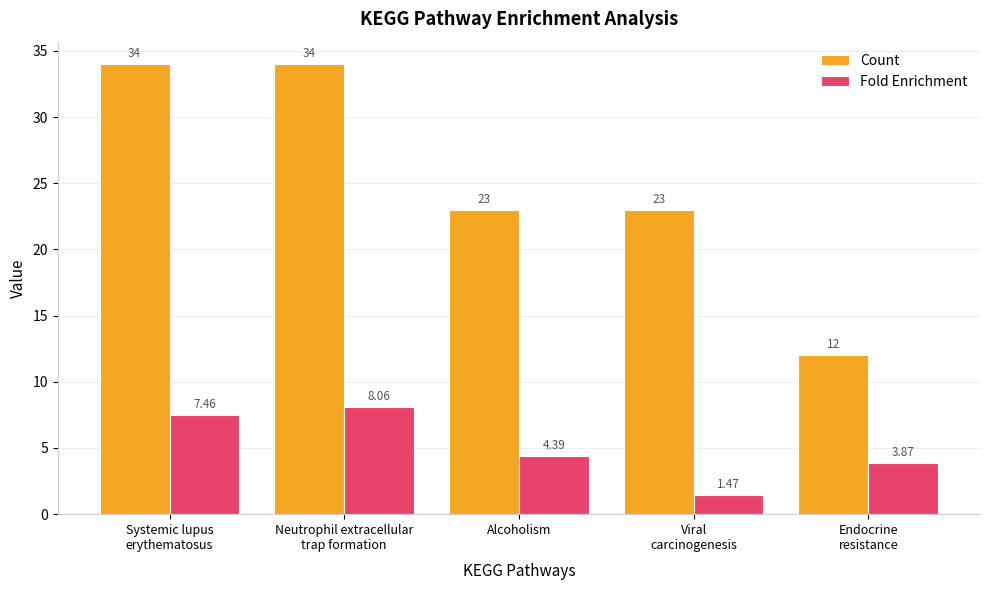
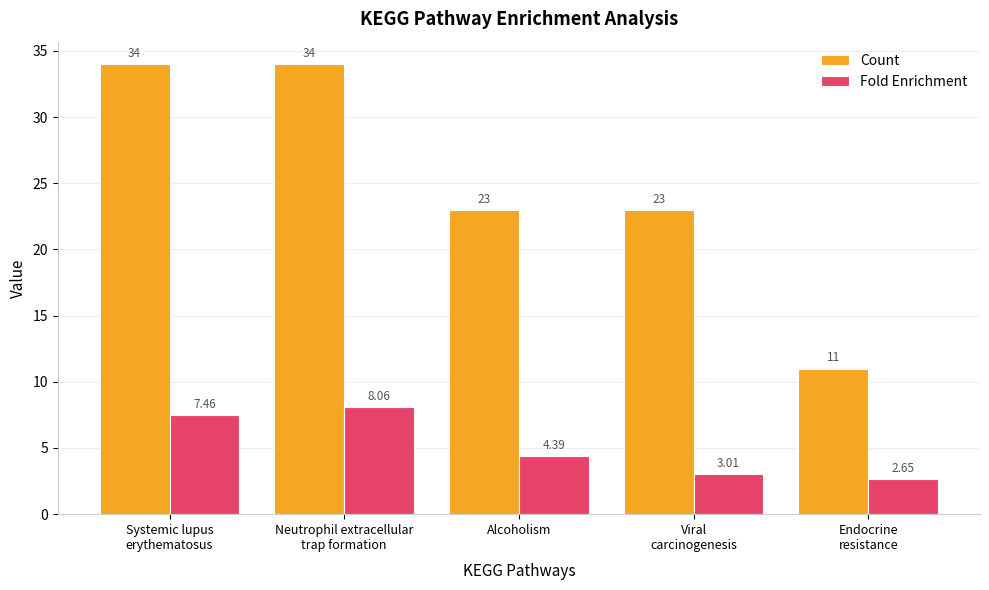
Fold Enrichment, Viral carcinogenesis: 1.47 -> 3.01
Count, Endocrine resistance: 12 -> 11
Fold Enrichment, Endocrine resistance: 3.87 -> 2.65
